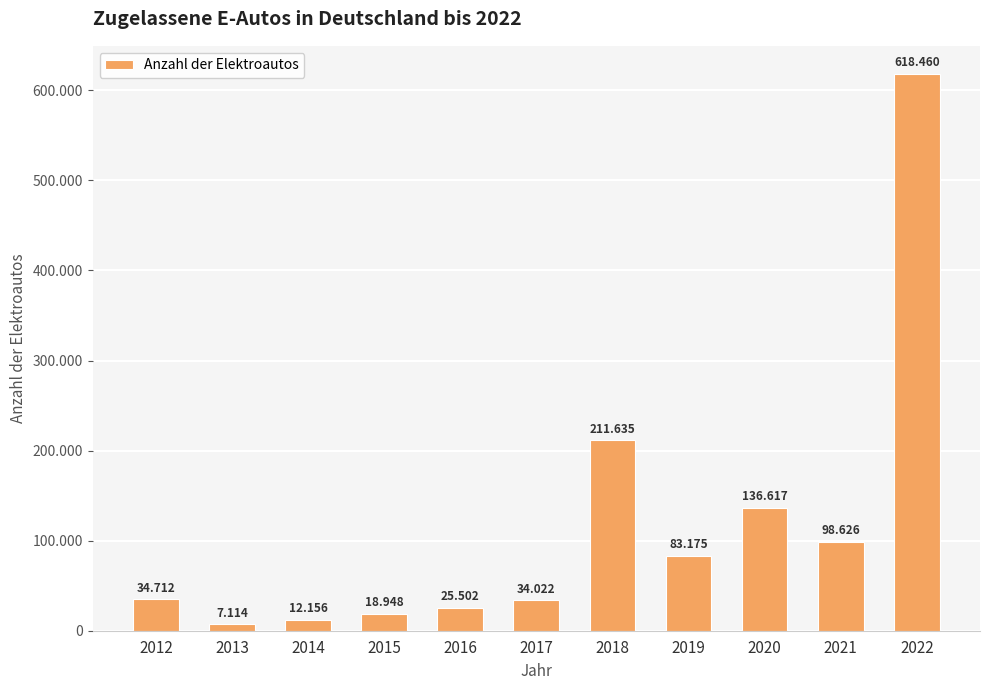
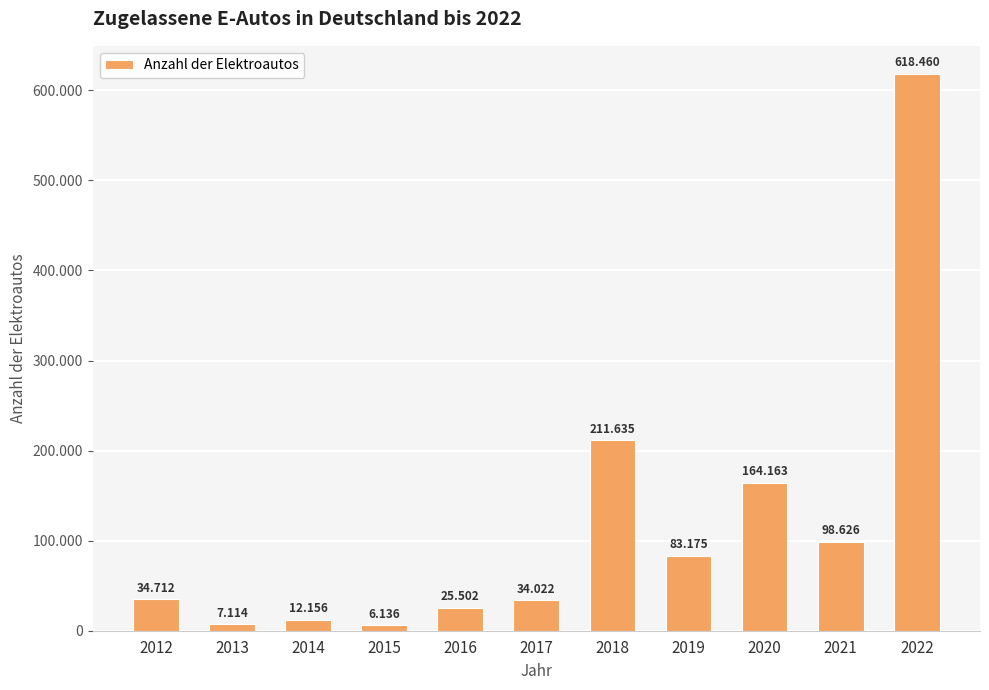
2015: 18.948 -> 6.136
2020: 136.617 -> 164.163
